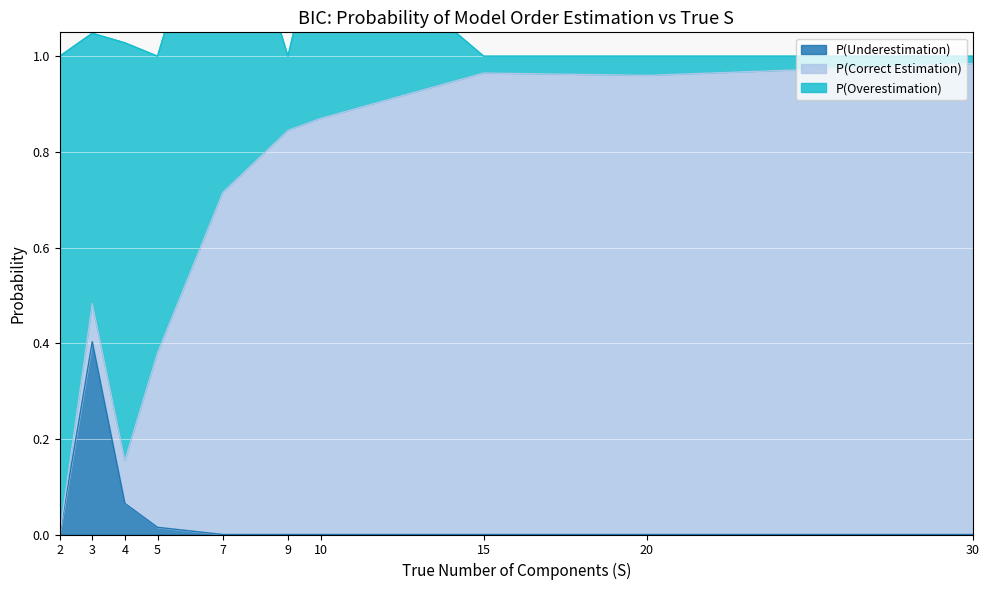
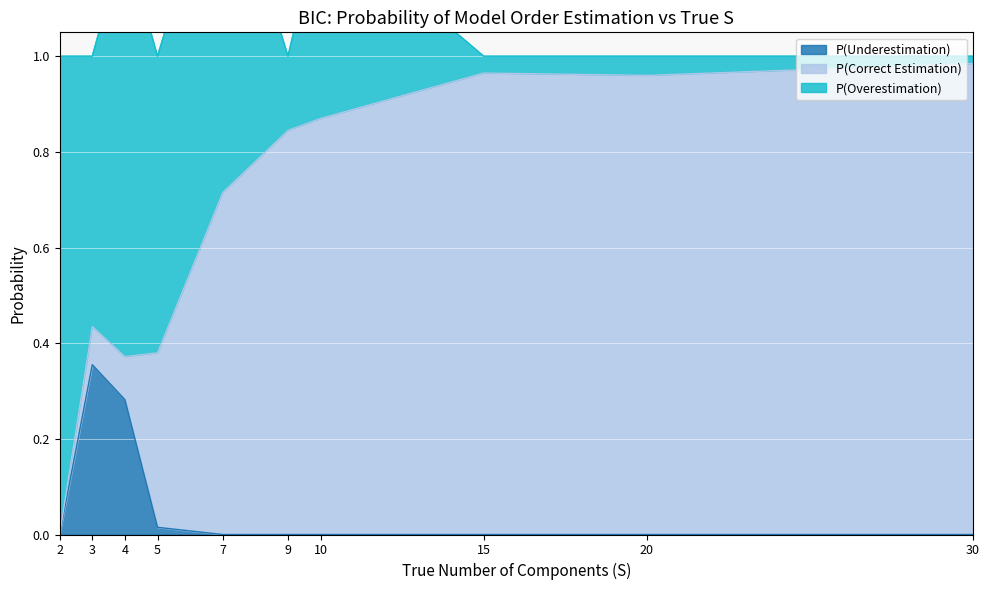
P(Underestimation), 3: 0.40 -> 0.36
P(Underestimation), 4: 0.07 -> 0.28
